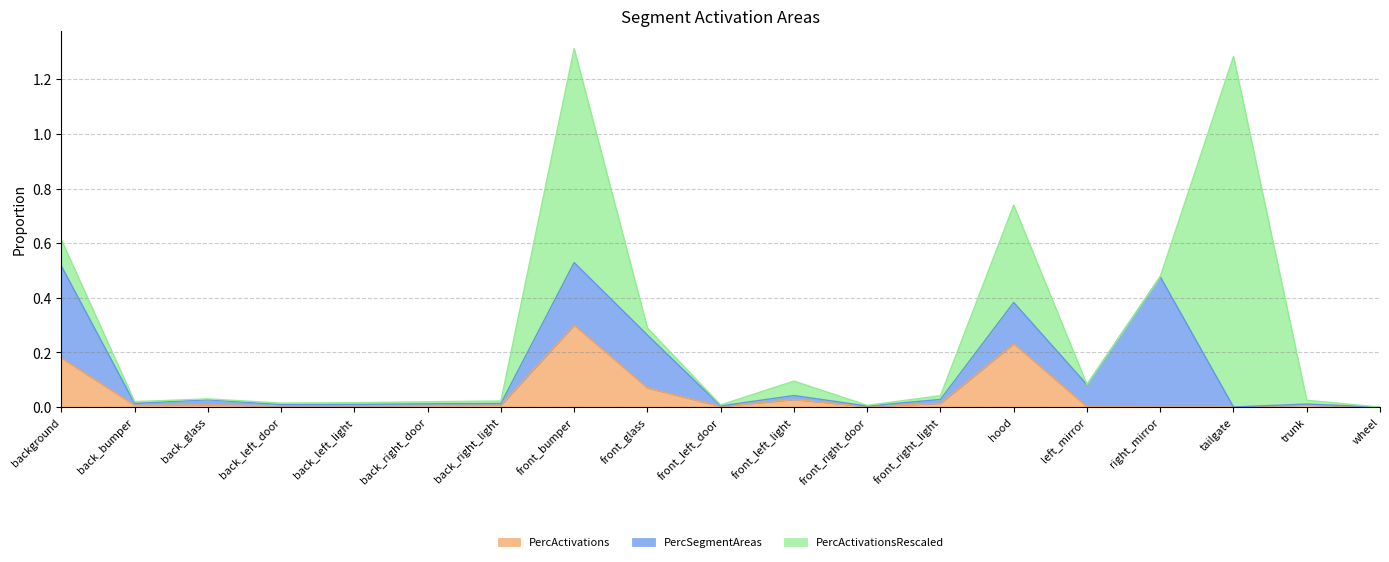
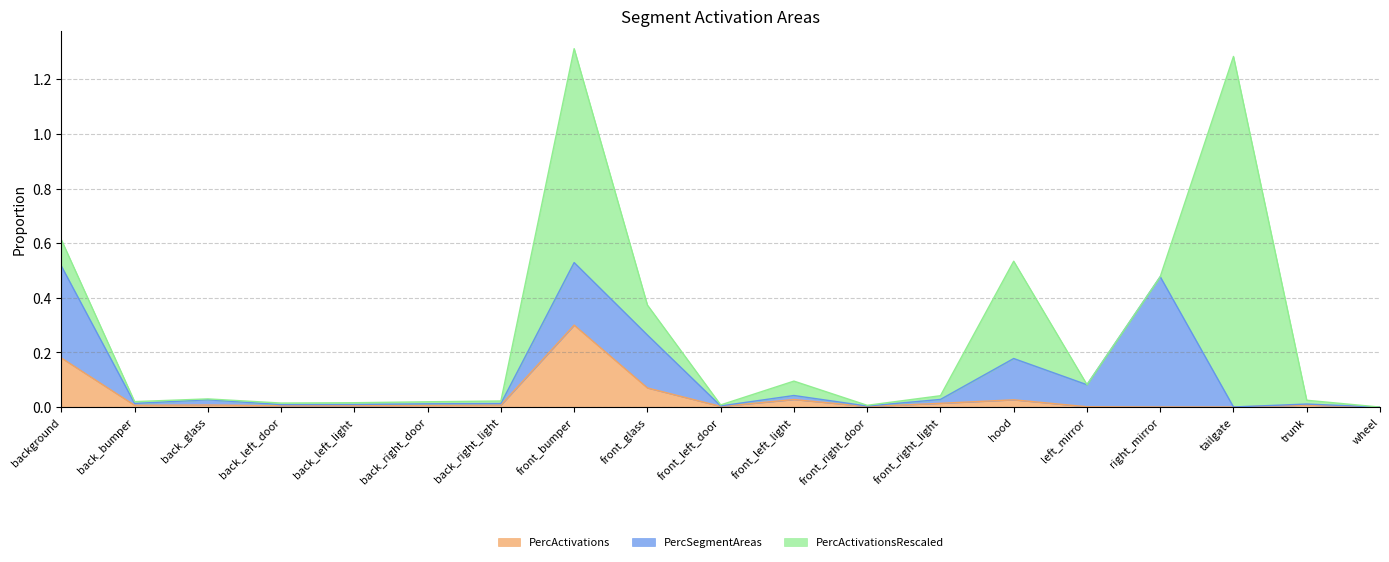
PercActivationsRescaled, front_glass: 0.03 -> 0.11
PercActivations, hood: 0.23 -> 0.03
